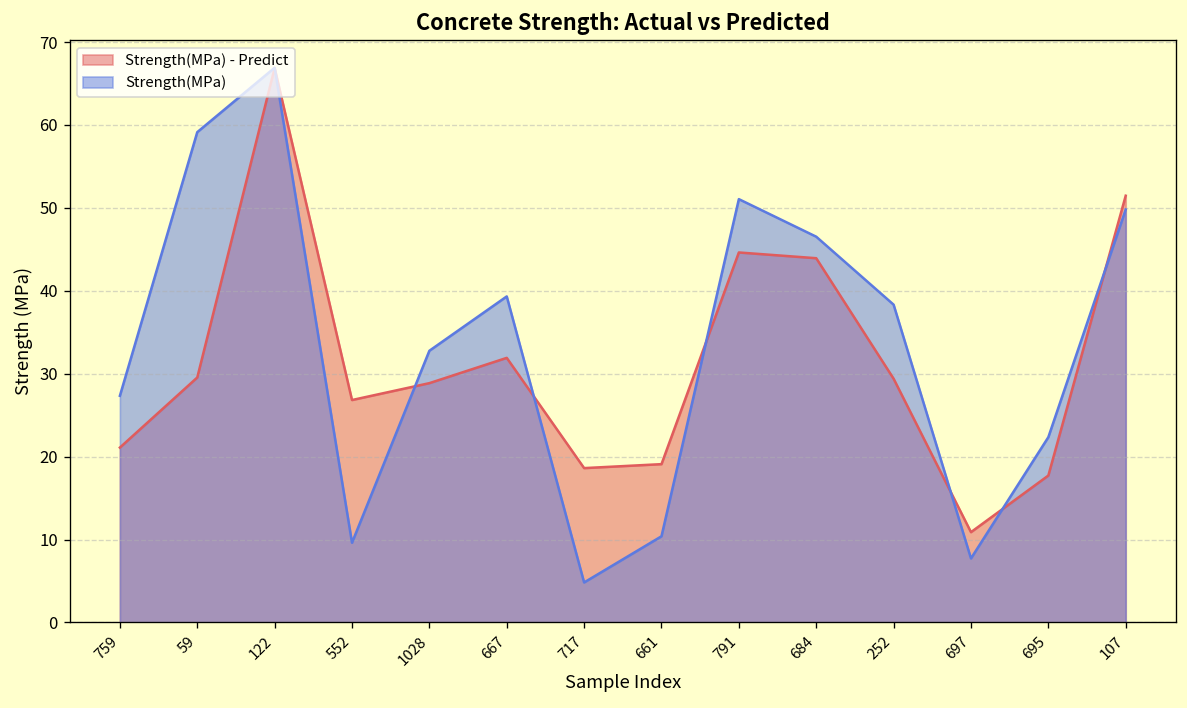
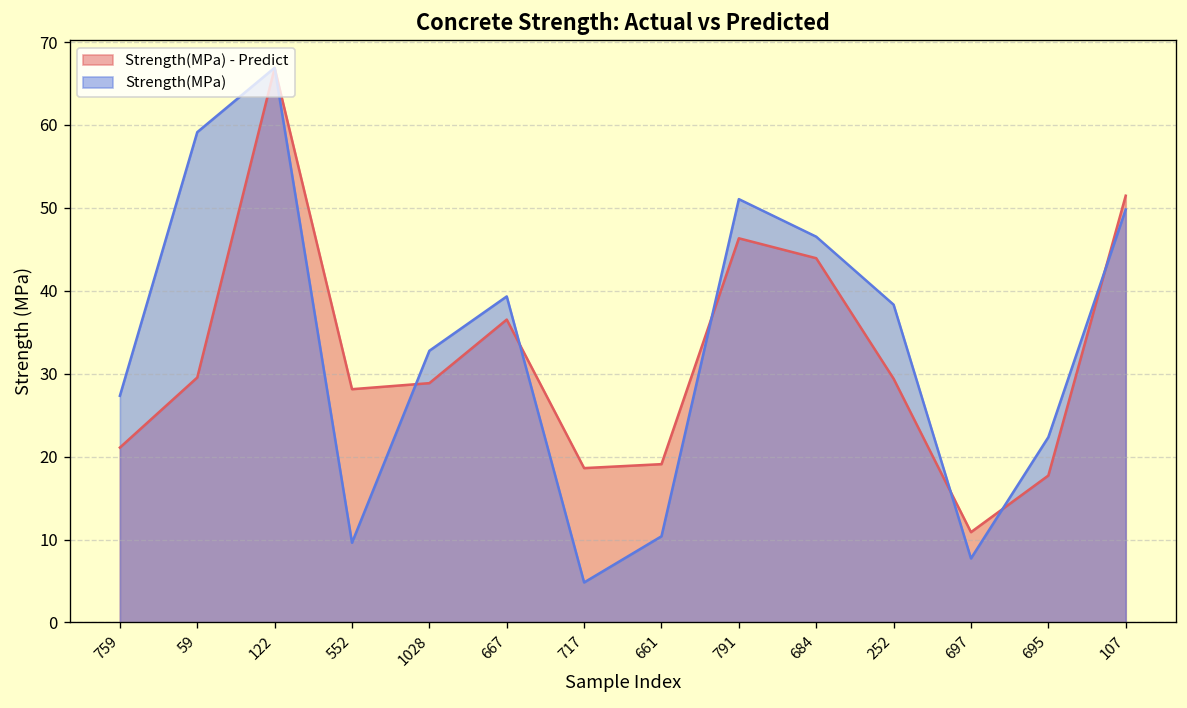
Strength(MPa) - Predict, 552: 27 -> 28
Strength(MPa) - Predict, 667: 32 -> 37
Strength(MPa) - Predict, 791: 45 -> 46
